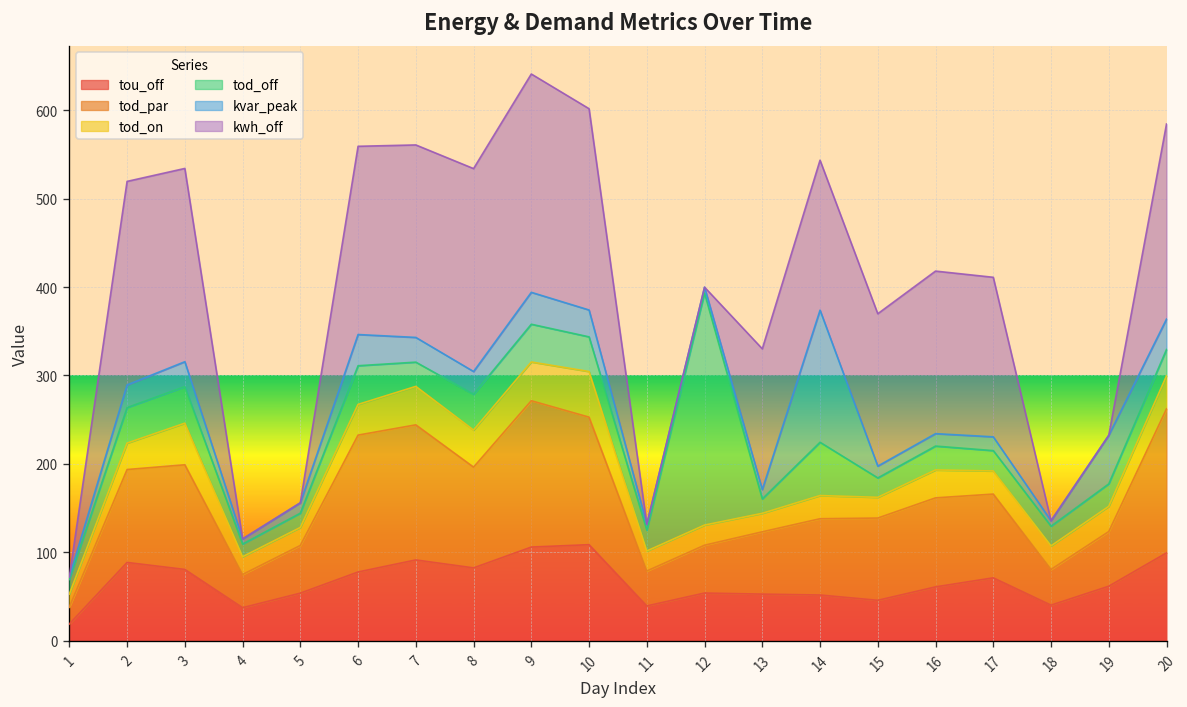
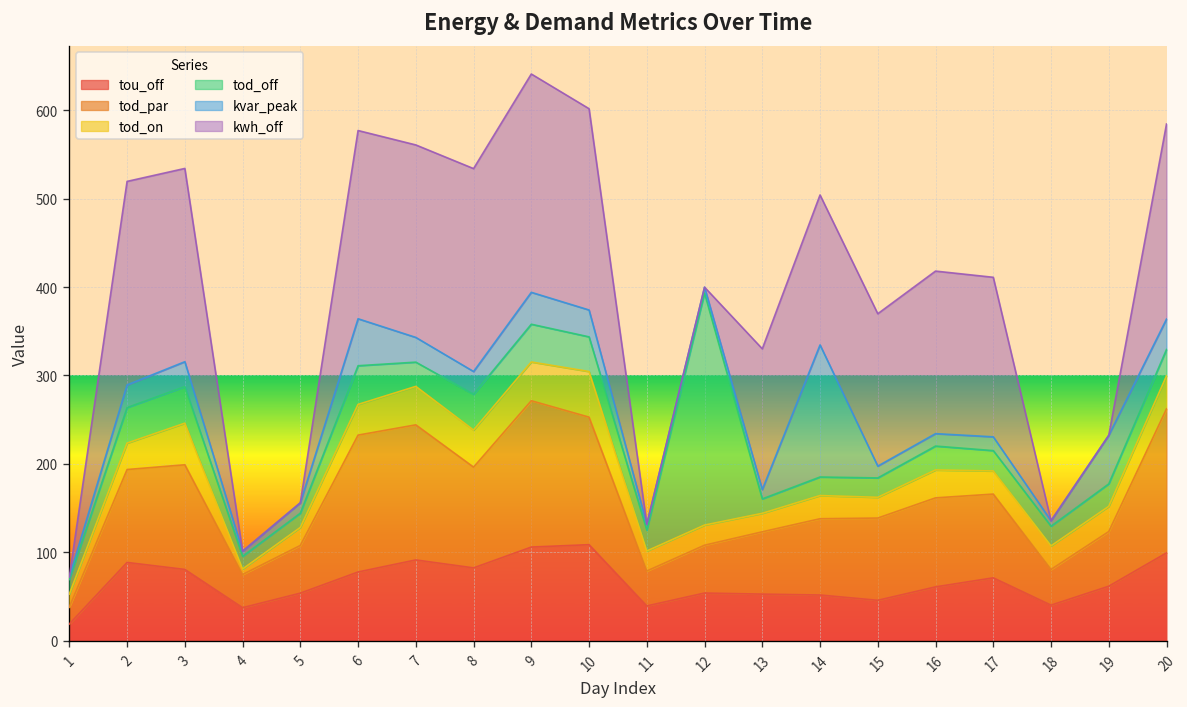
tod_on, 4: 20 -> 10
kvar_peak, 6: 40 -> 50
tod_off, 14: 60 -> 20
